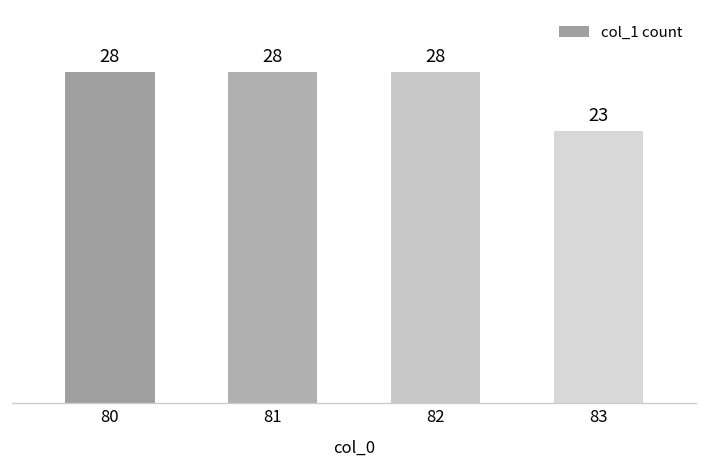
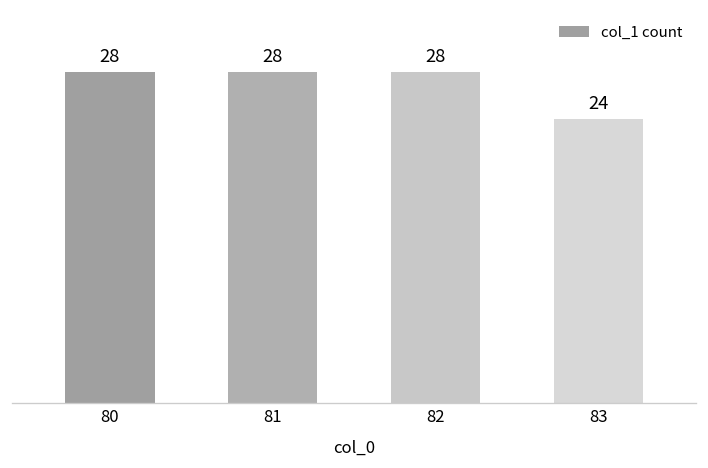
83: 23 -> 24
